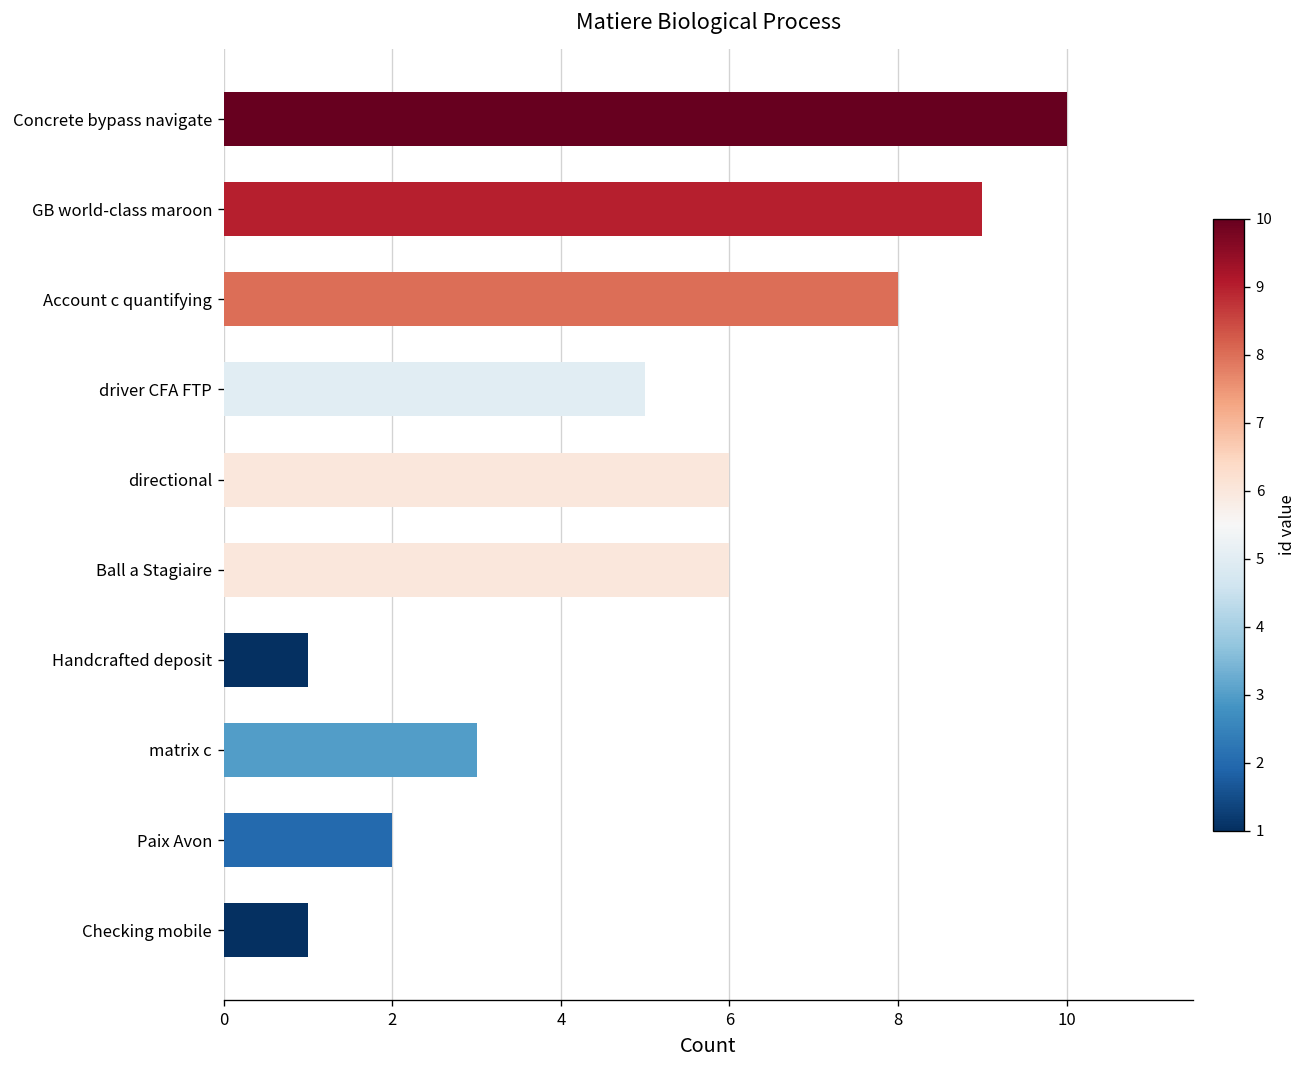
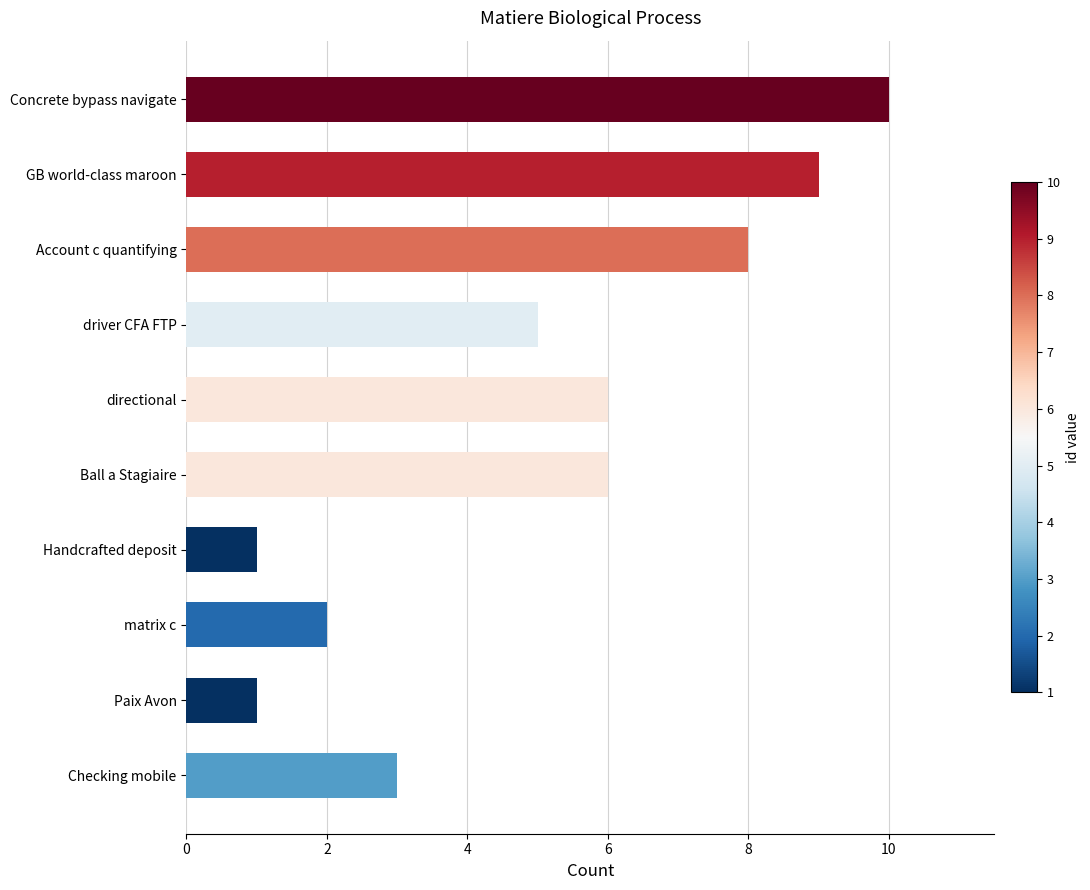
matrix c: 3 -> 2
Paix Avon: 2 -> 1
Checking mobile: 1 -> 3
